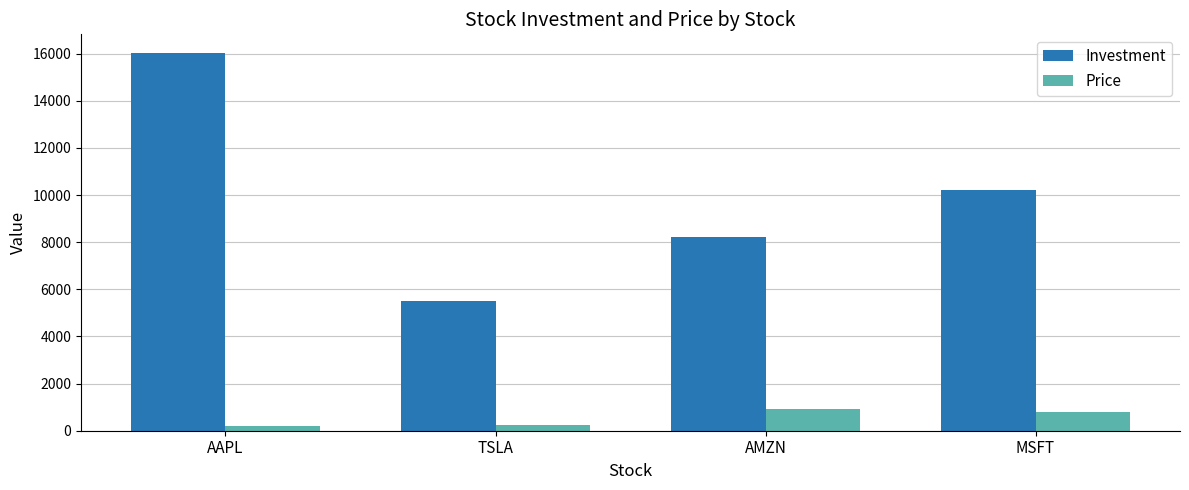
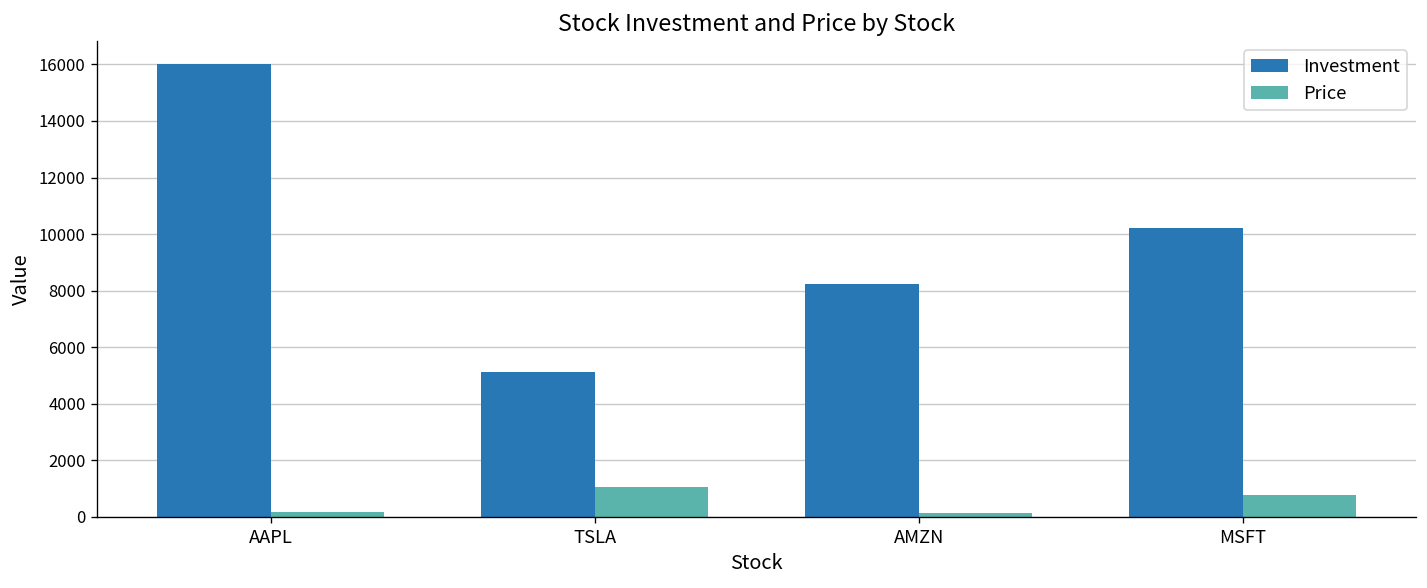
Investment, TSLA: 5500 -> 5100
Price, TSLA: 300 -> 1100
Price, AMZN: 900 -> 100
